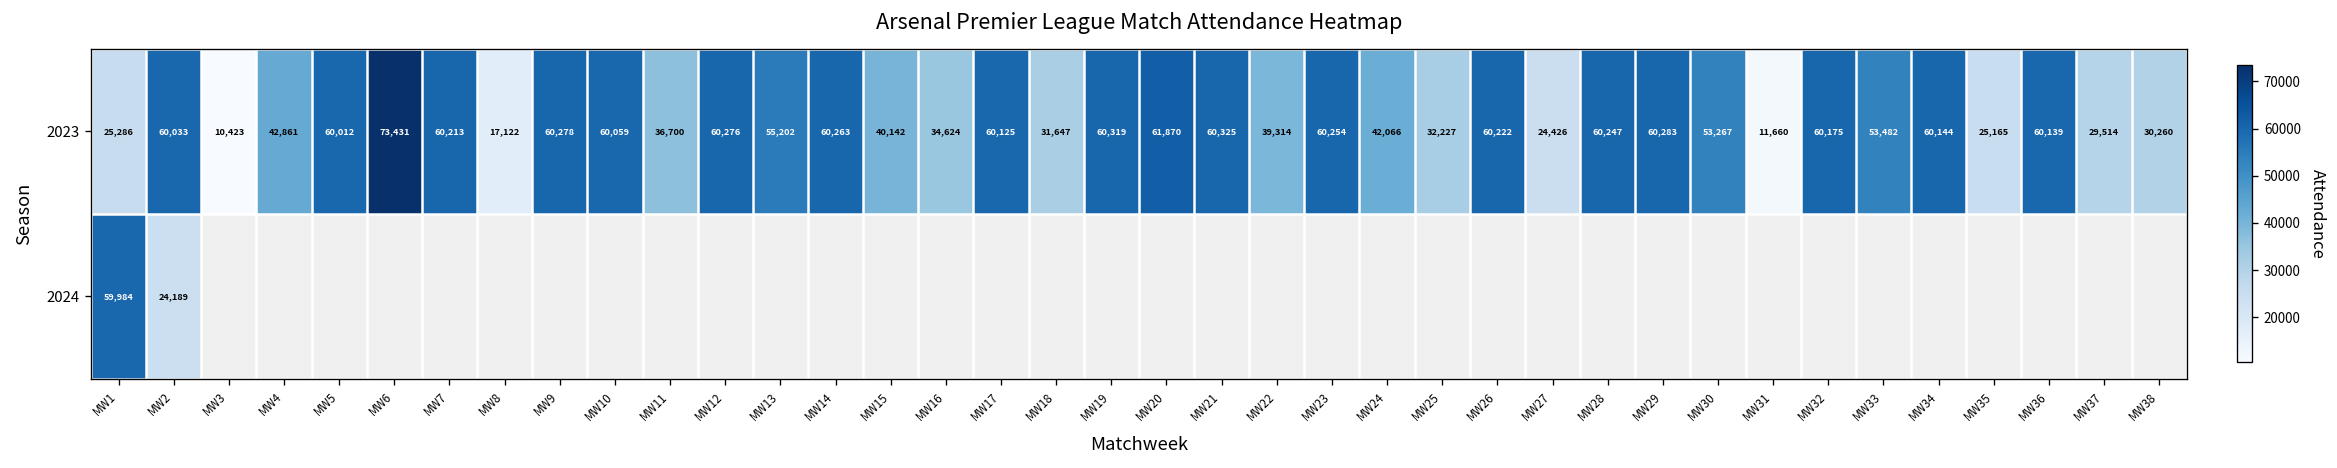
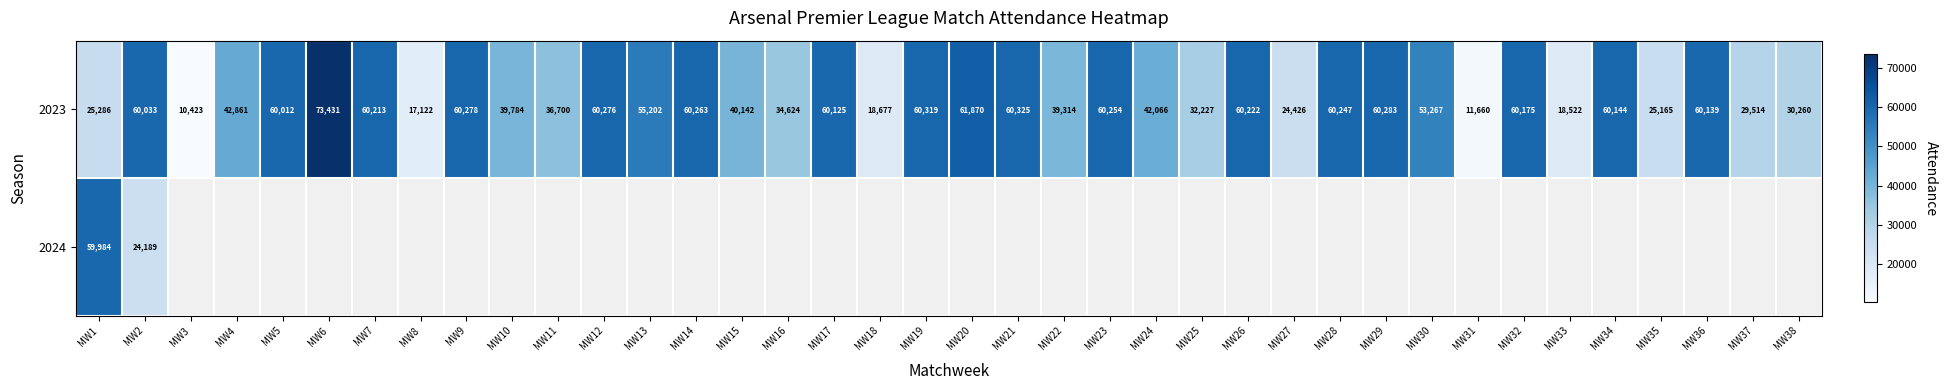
2023, MW10: 60,059 -> 39,784
2023, MW18: 31,647 -> 18,677
2023, MW33: 53,482 -> 18,522
